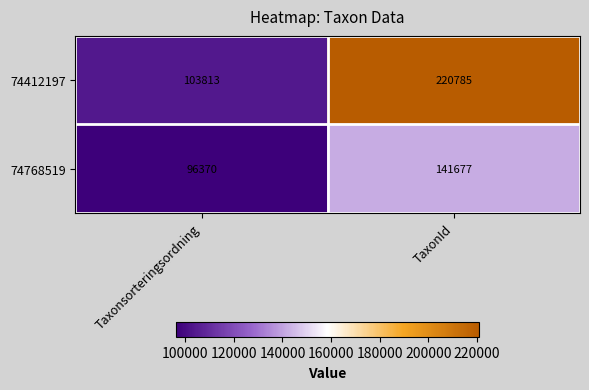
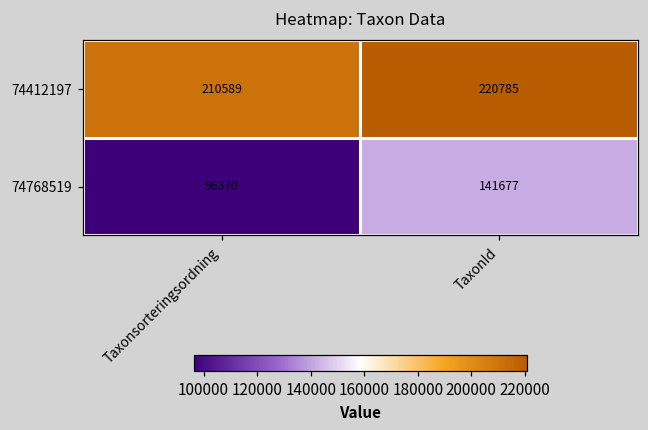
74412197, Taxonsorteringsordning: 103813 -> 210589
